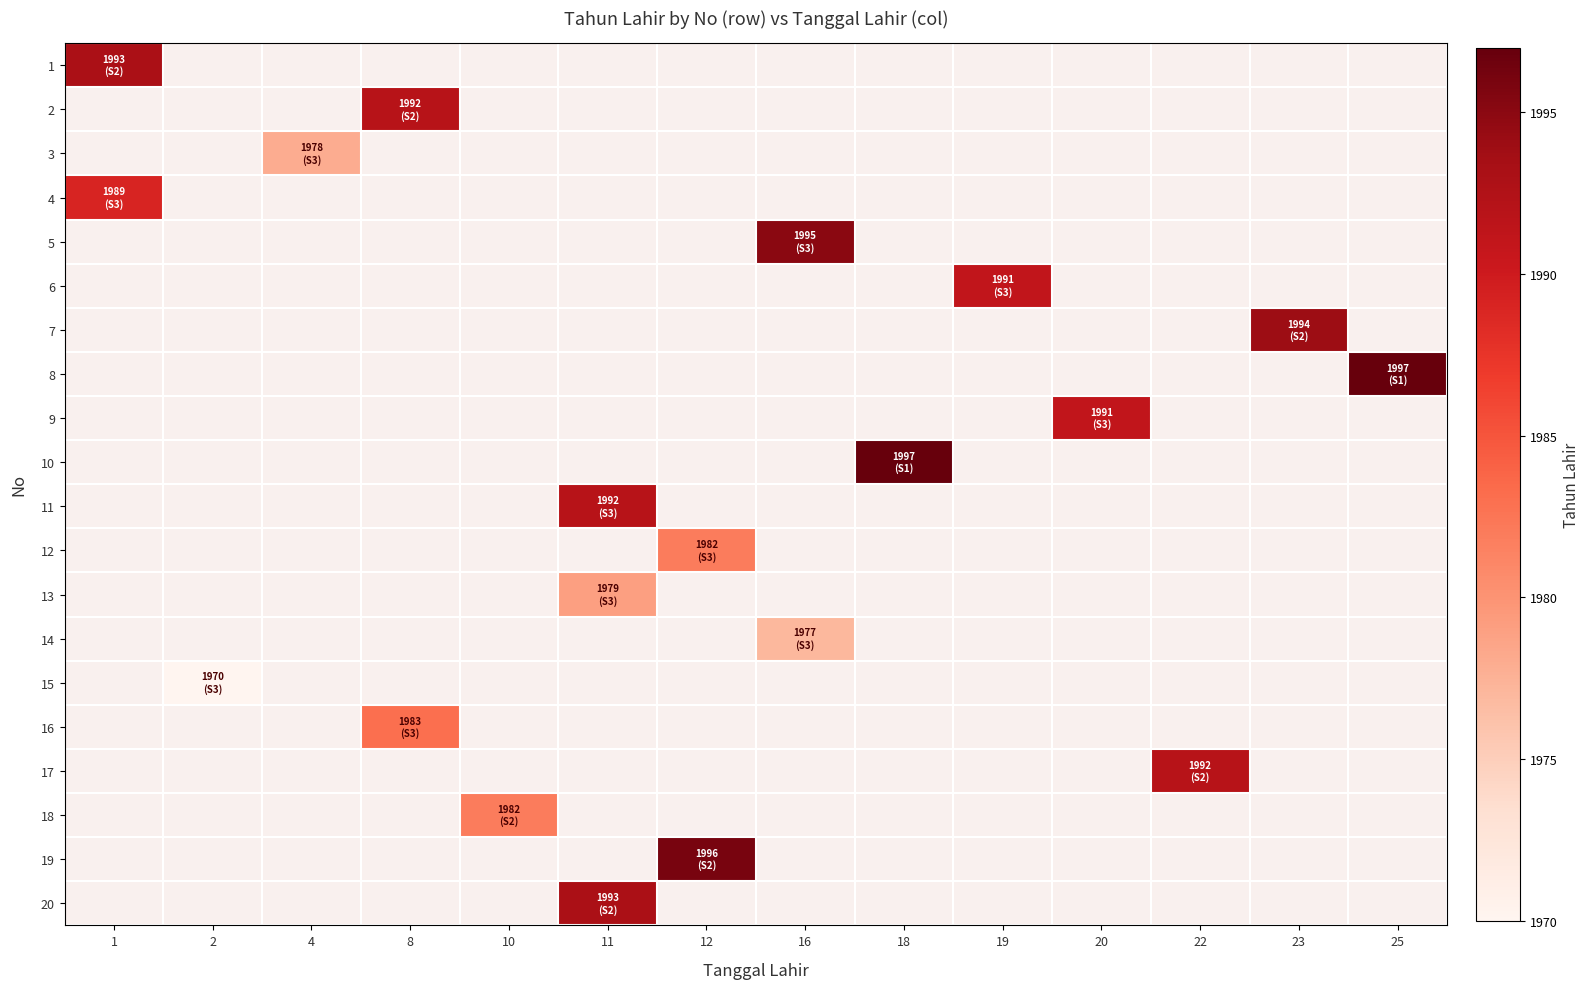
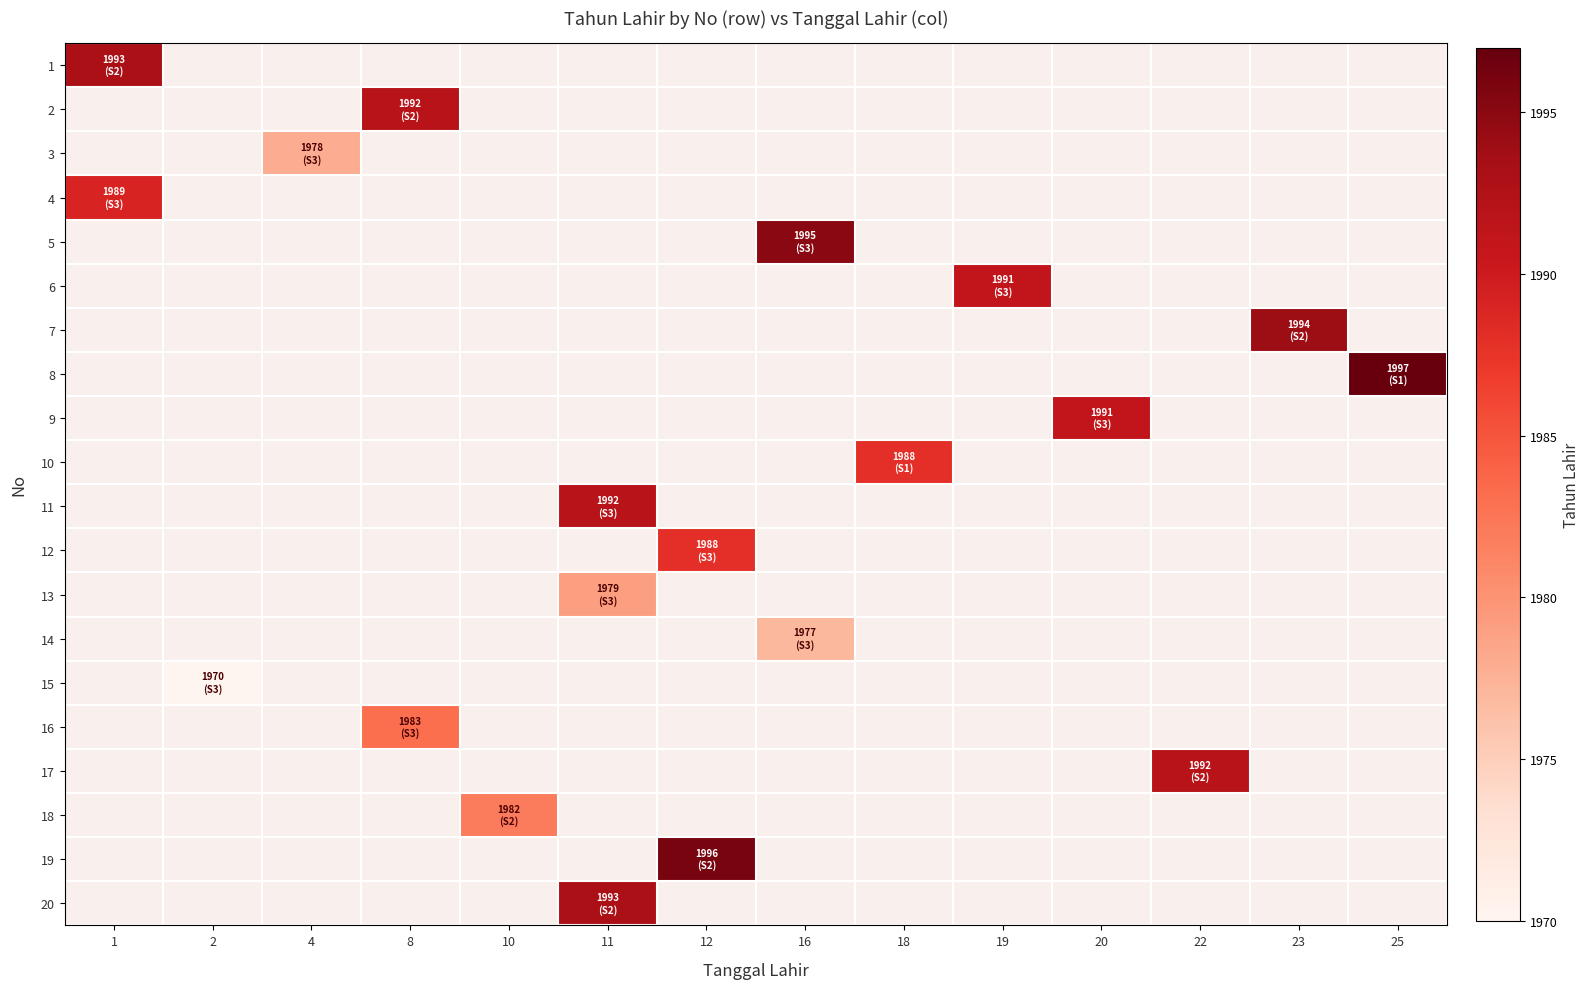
10, 18: 1997 -> 1988
12, 12: 1982 -> 1988
